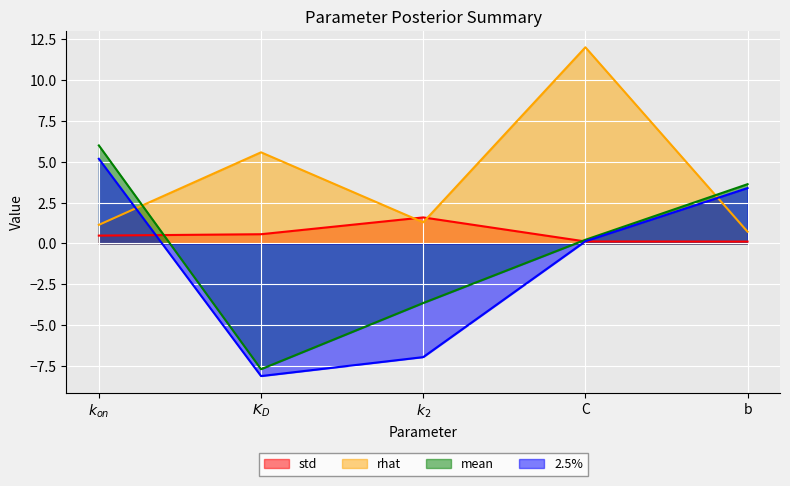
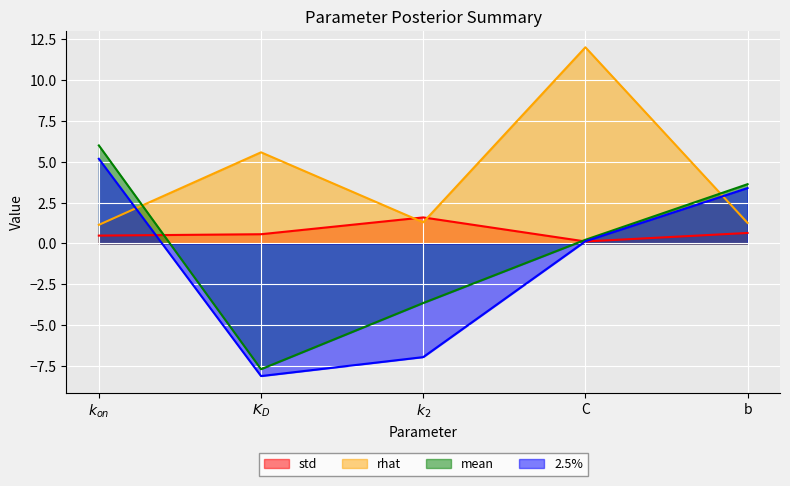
std, b: 0.1 -> 0.6
rhat, b: 0.7 -> 1.3
